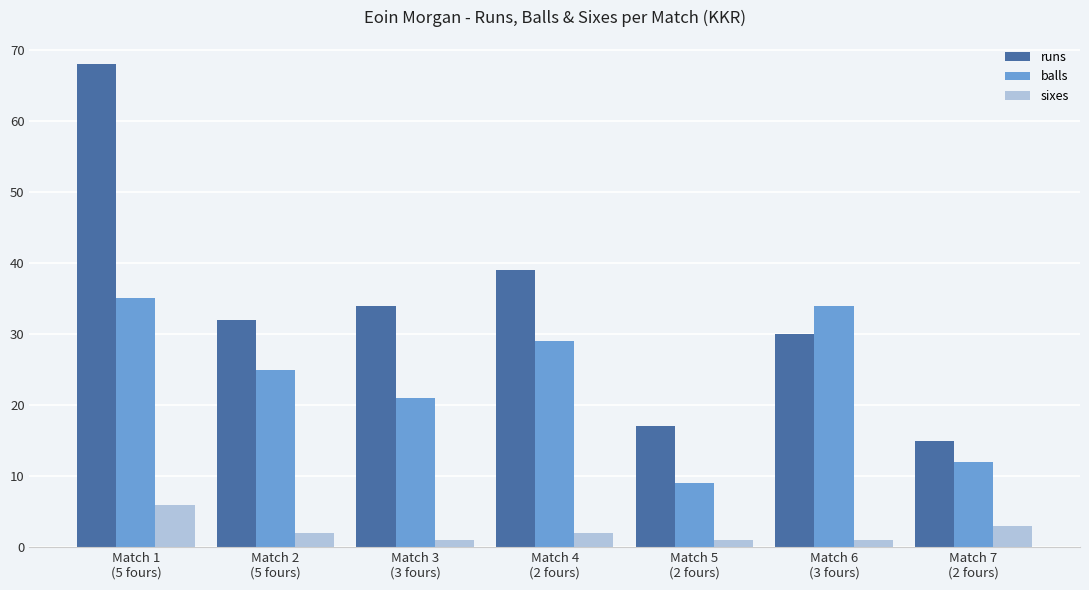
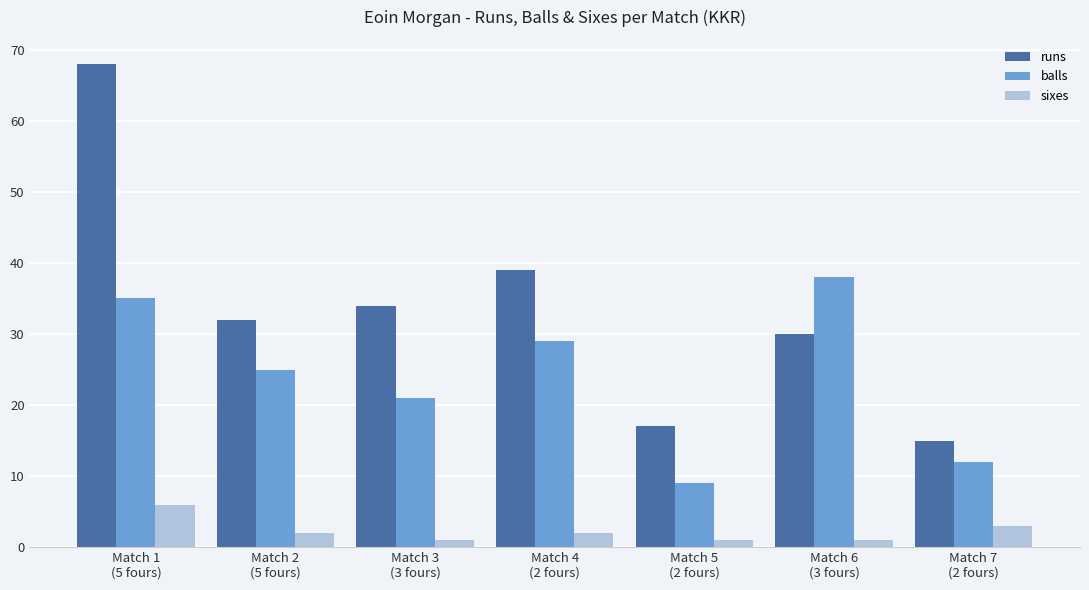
balls, Match 6 (3 fours): 34 -> 38
